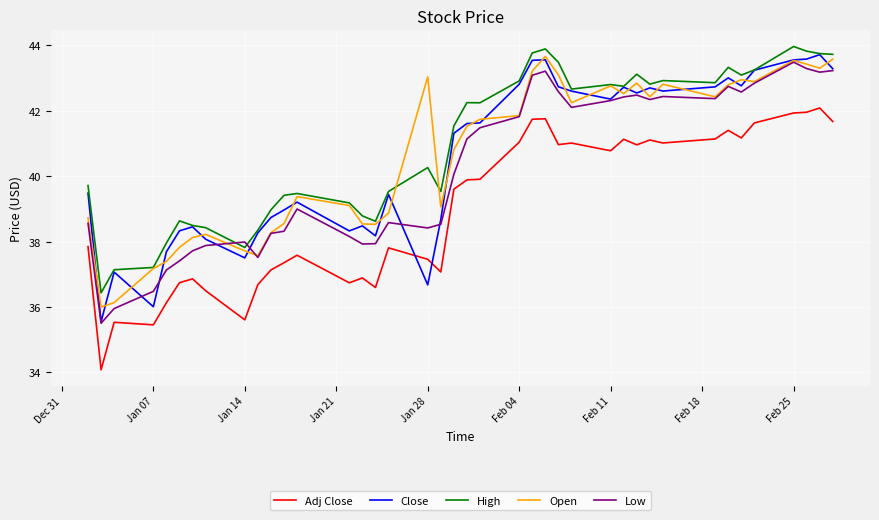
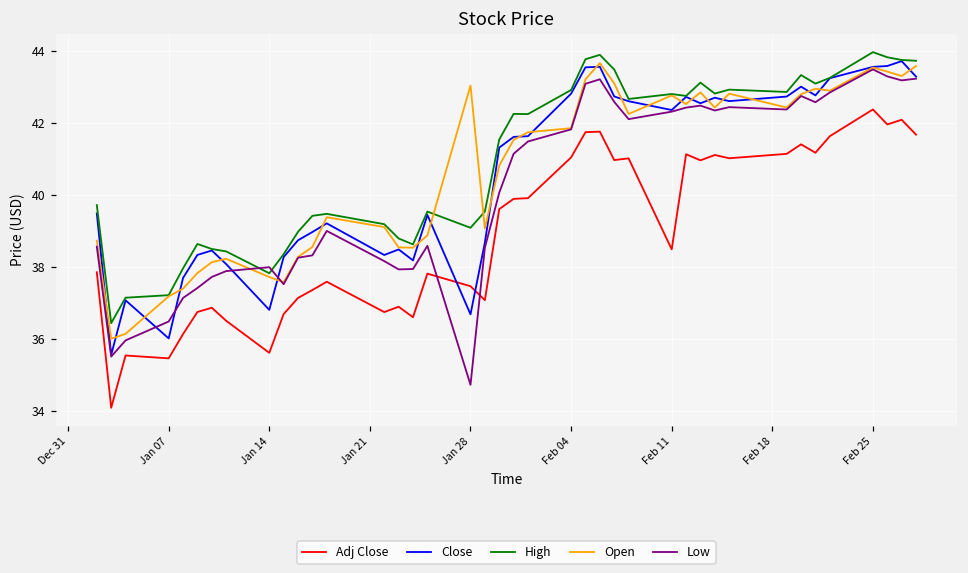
Close, Jan 14: 37.5 -> 36.8
High, Jan 28: 40.3 -> 39.1
Low, Jan 28: 38.4 -> 34.7
Adj Close, Feb 11: 40.8 -> 38.5
Adj Close, Feb 25: 41.9 -> 42.4
